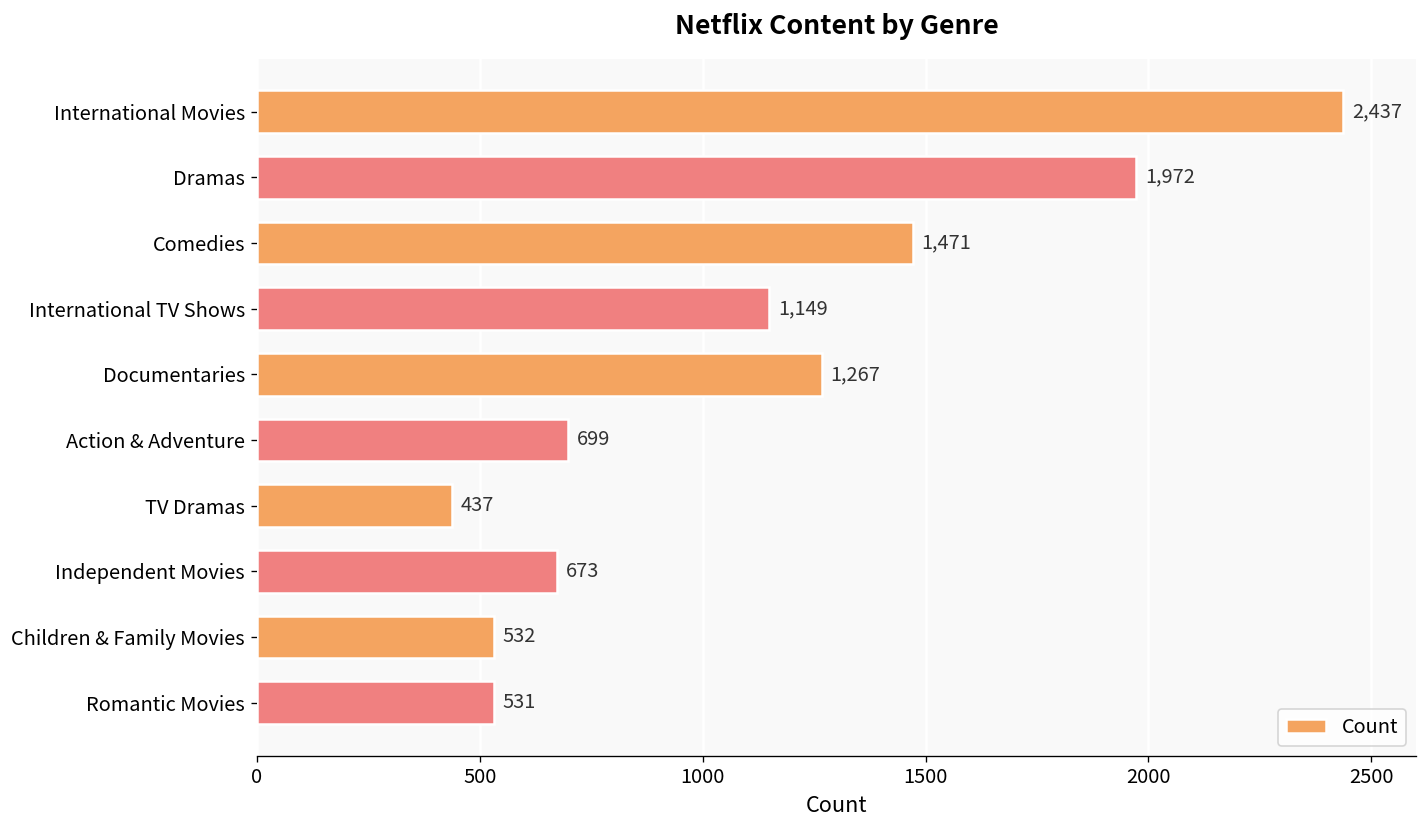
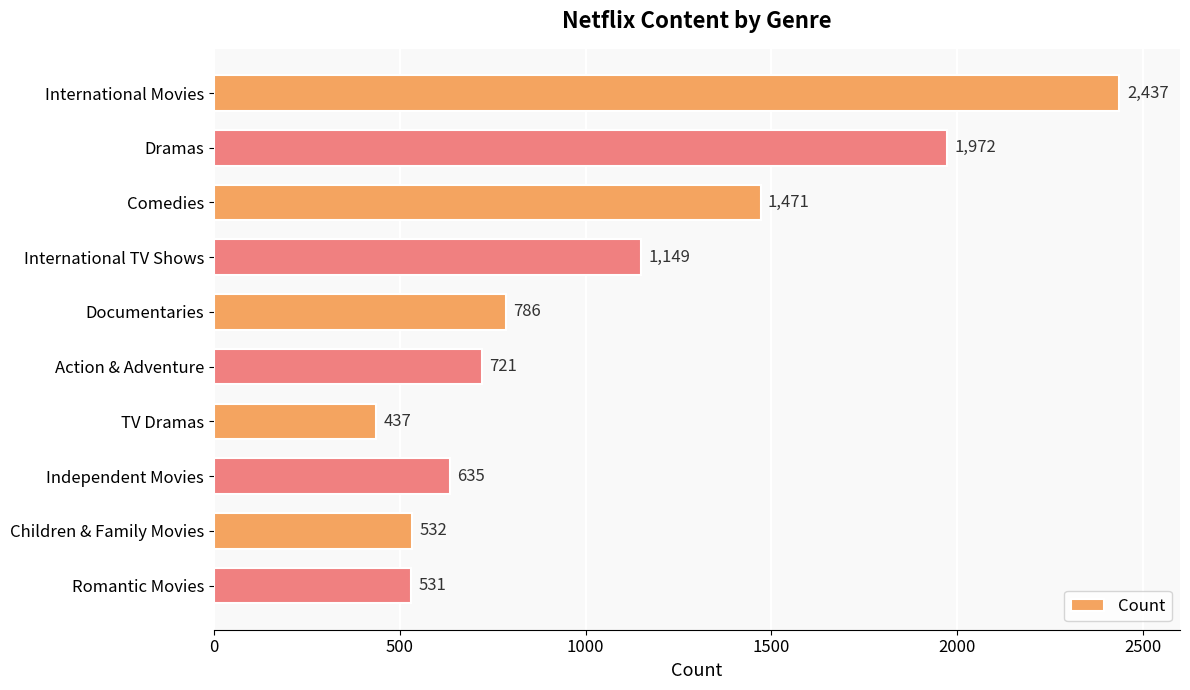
Documentaries: 1,267 -> 786
Action & Adventure: 699 -> 721
Independent Movies: 673 -> 635
